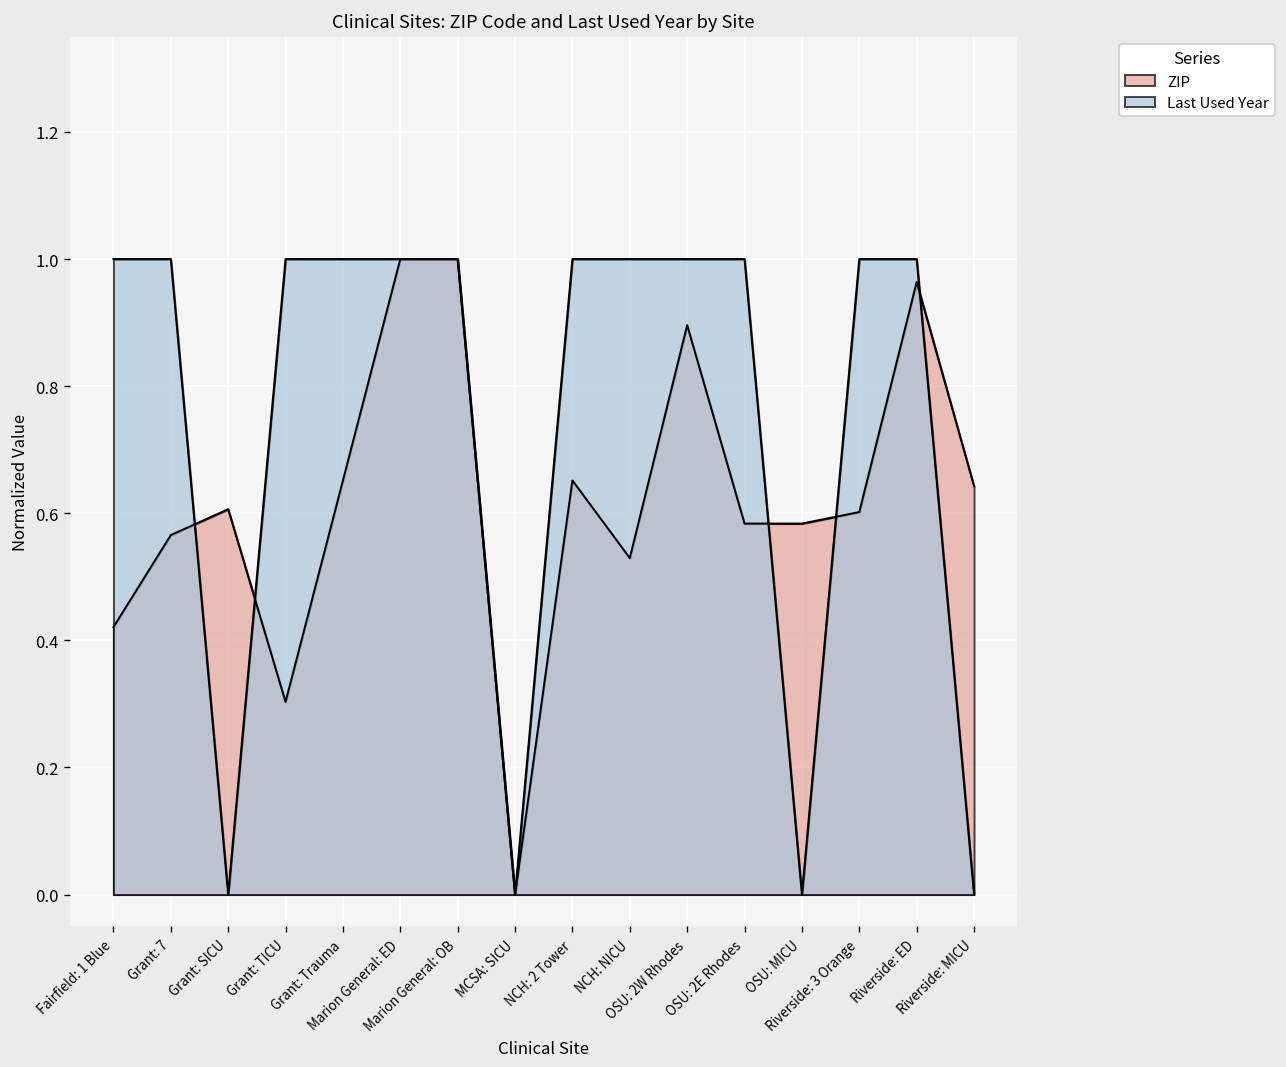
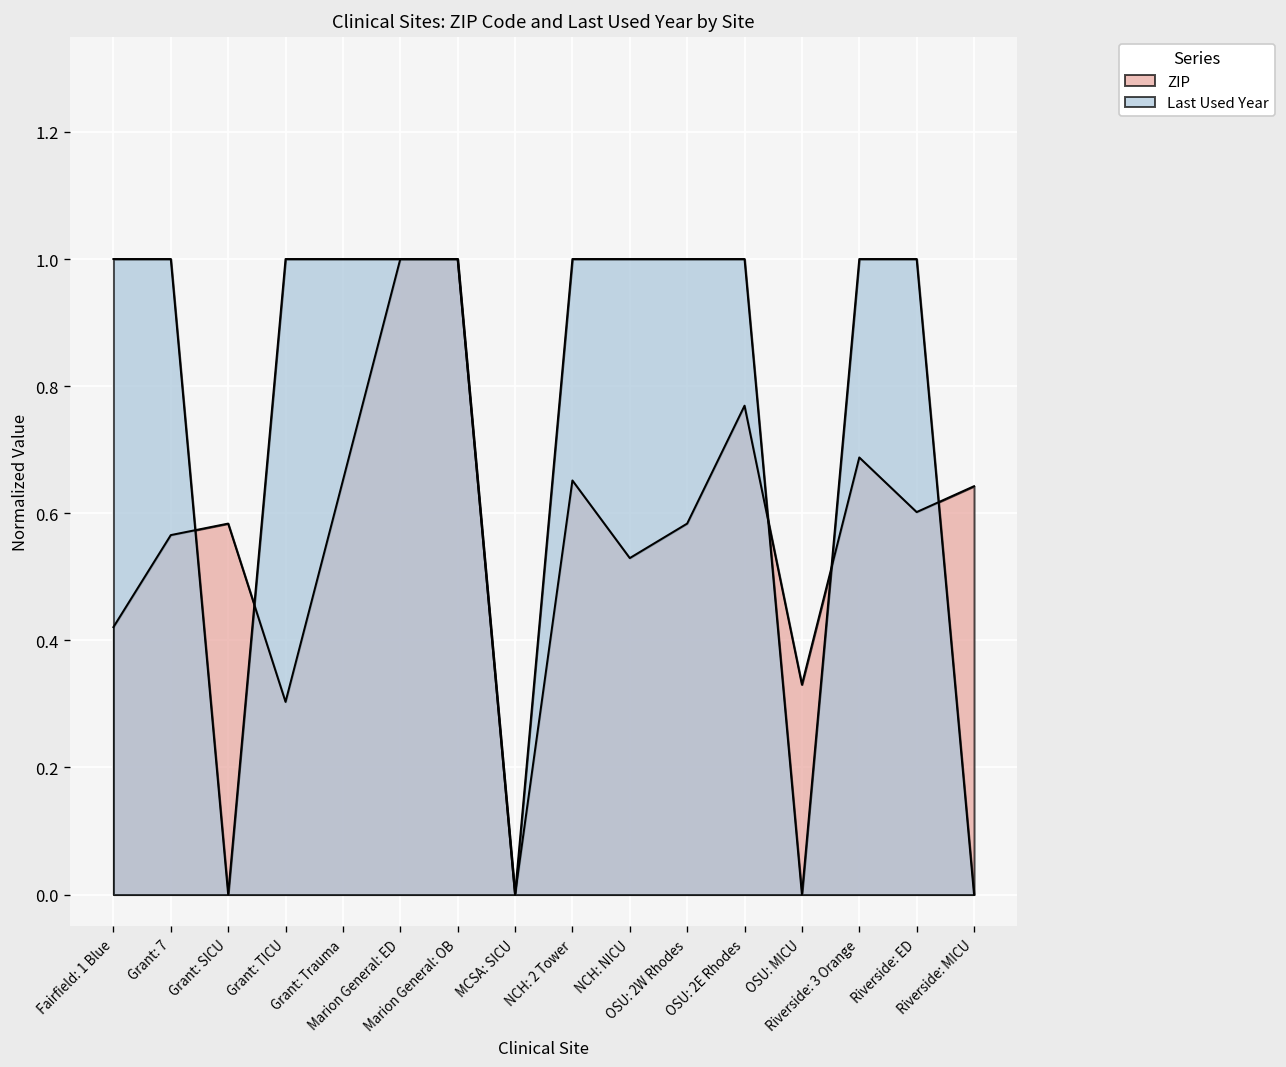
ZIP, Grant: SICU: 0.61 -> 0.58
ZIP, OSU: 2W Rhodes: 0.90 -> 0.58
ZIP, OSU: 2E Rhodes: 0.58 -> 0.77
ZIP, OSU: MICU: 0.58 -> 0.33
ZIP, Riverside: 3 Orange: 0.60 -> 0.69
ZIP, Riverside: ED: 0.96 -> 0.60
